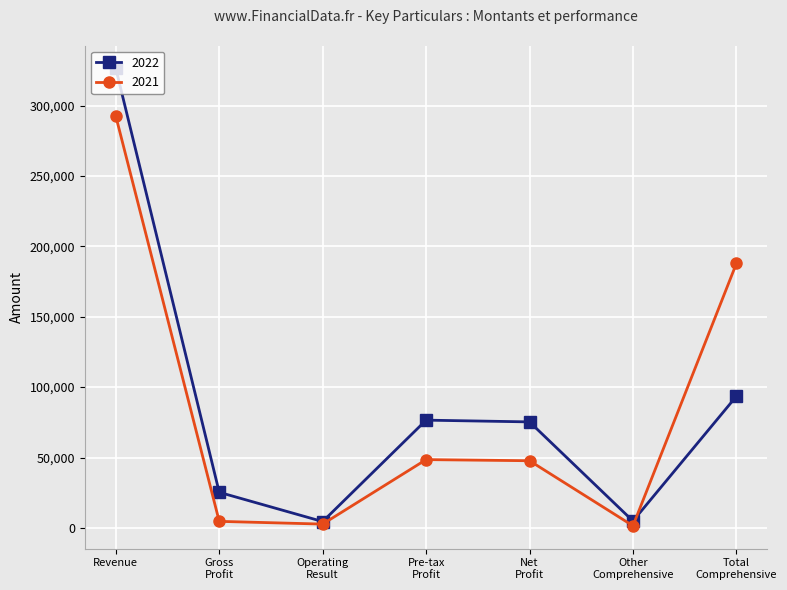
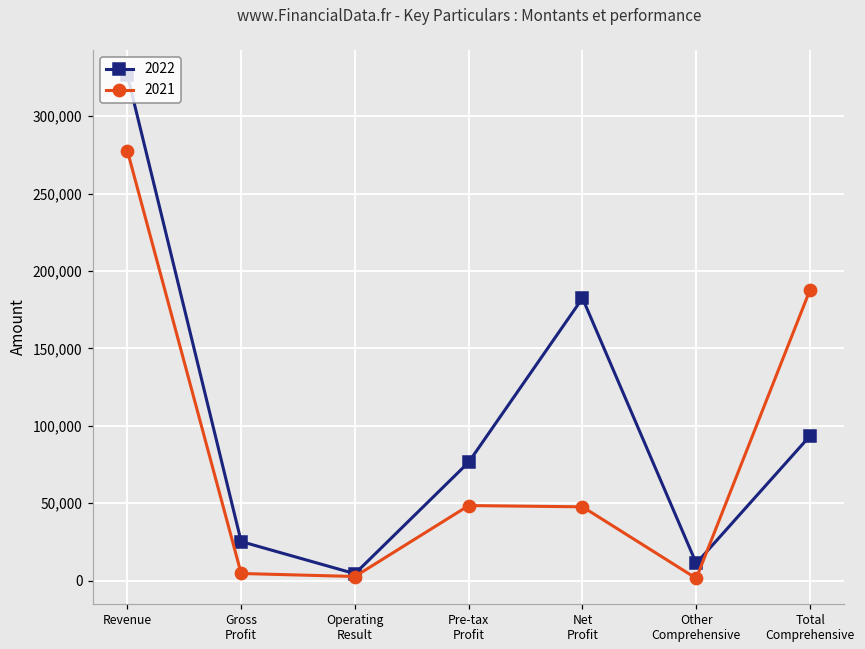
2021, Revenue: 292,000 -> 278,000
2022, Net Profit: 75,000 -> 182,000
2022, Other Comprehensive: 5,000 -> 11,000
